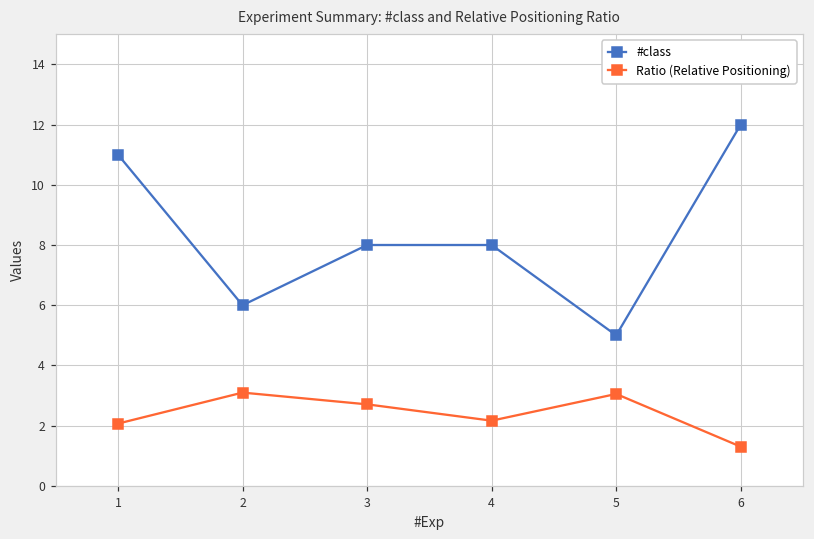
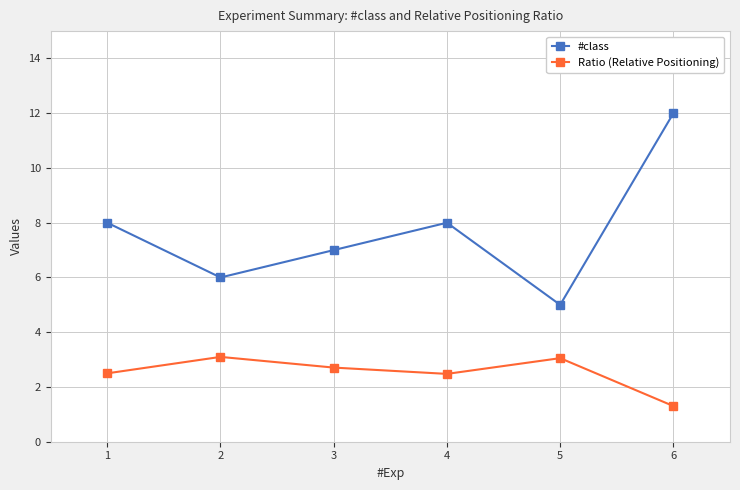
#class, 1: 11 -> 8
Ratio (Relative Positioning), 1: 2.1 -> 2.5
#class, 3: 8 -> 7
Ratio (Relative Positioning), 4: 2.2 -> 2.5
